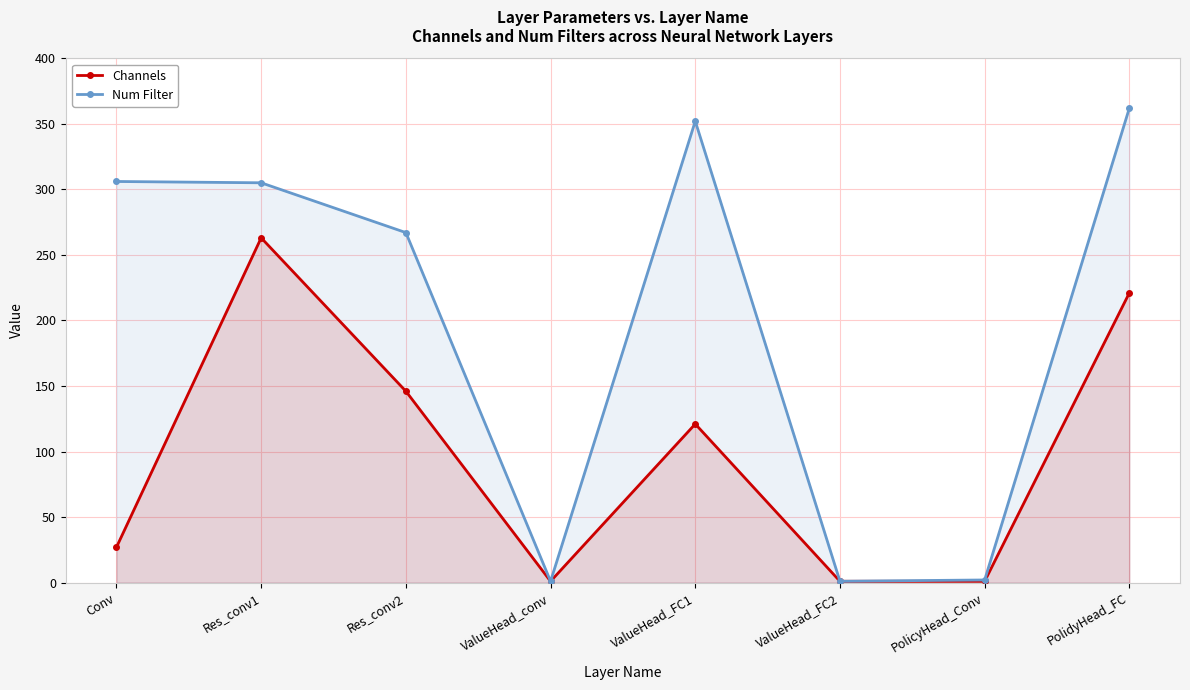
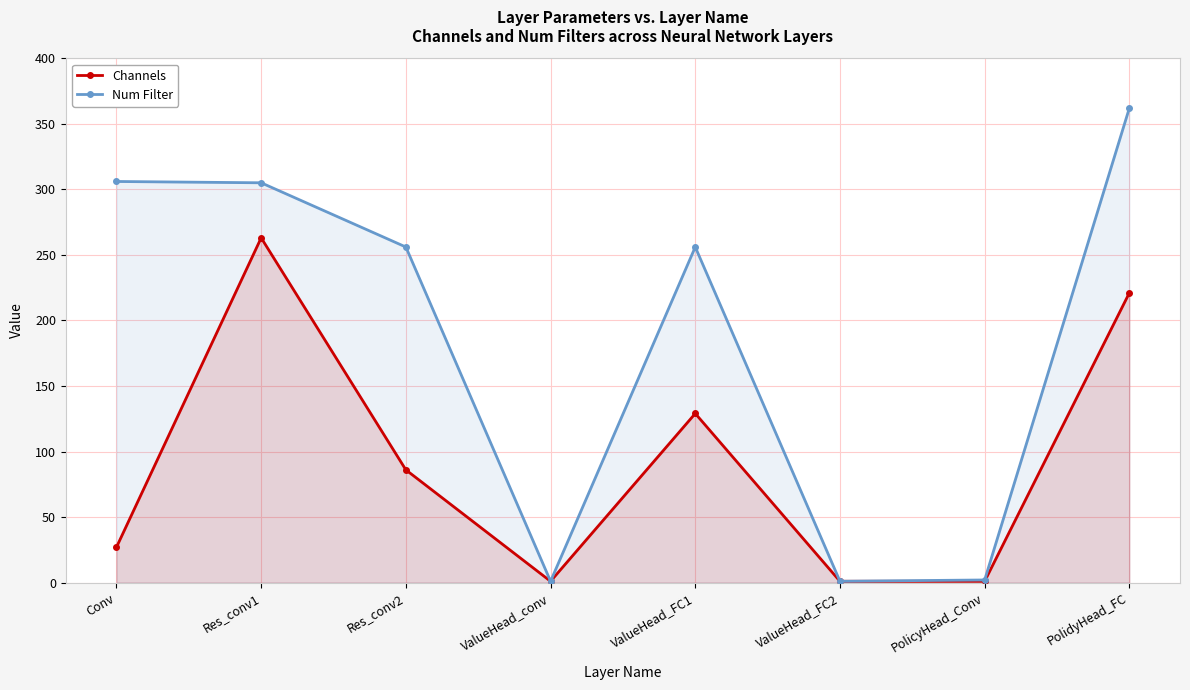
Channels, Res_conv2: 146 -> 86
Num Filter, Res_conv2: 267 -> 256
Channels, ValueHead_FC1: 121 -> 129
Num Filter, ValueHead_FC1: 352 -> 256
